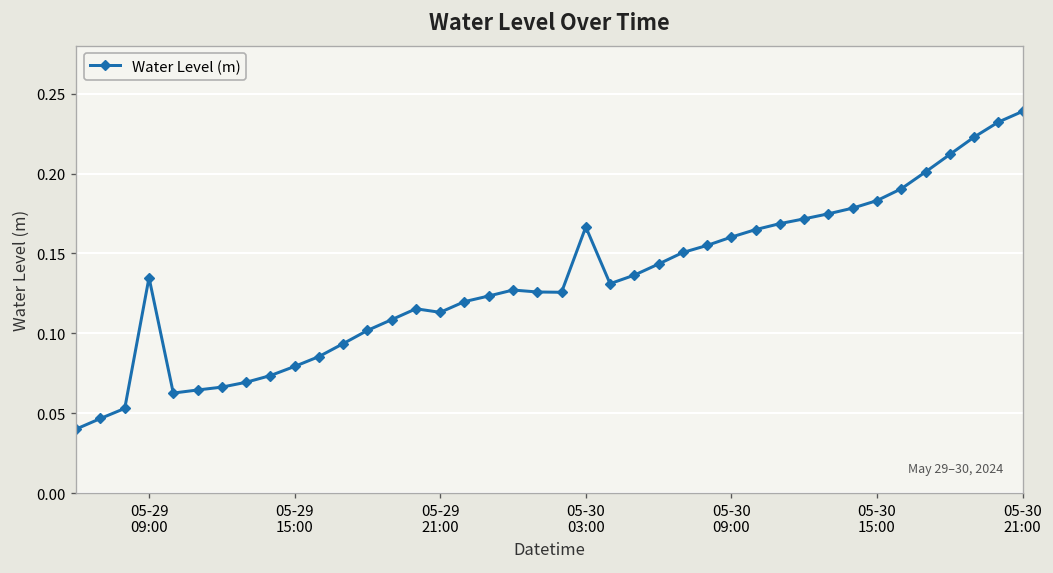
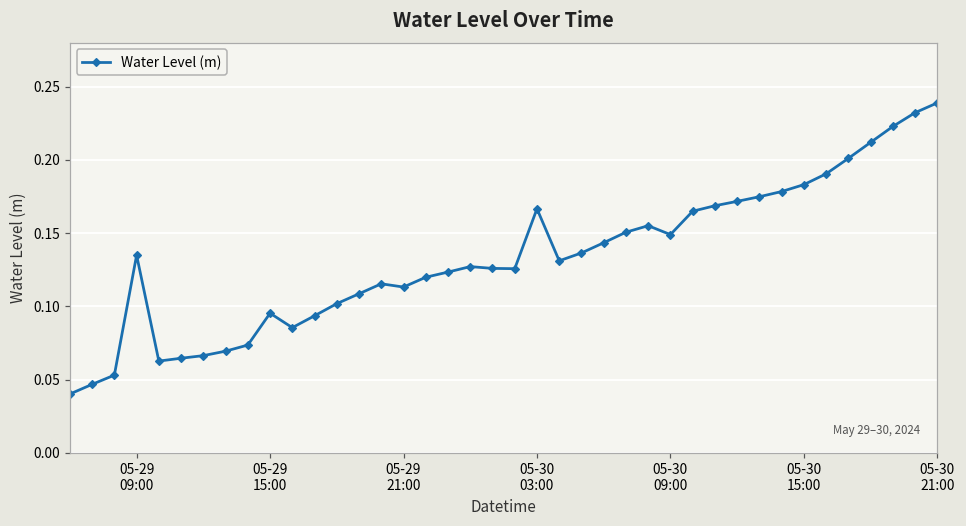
05-29 15:00: 0.079 -> 0.095
05-30 09:00: 0.160 -> 0.149
